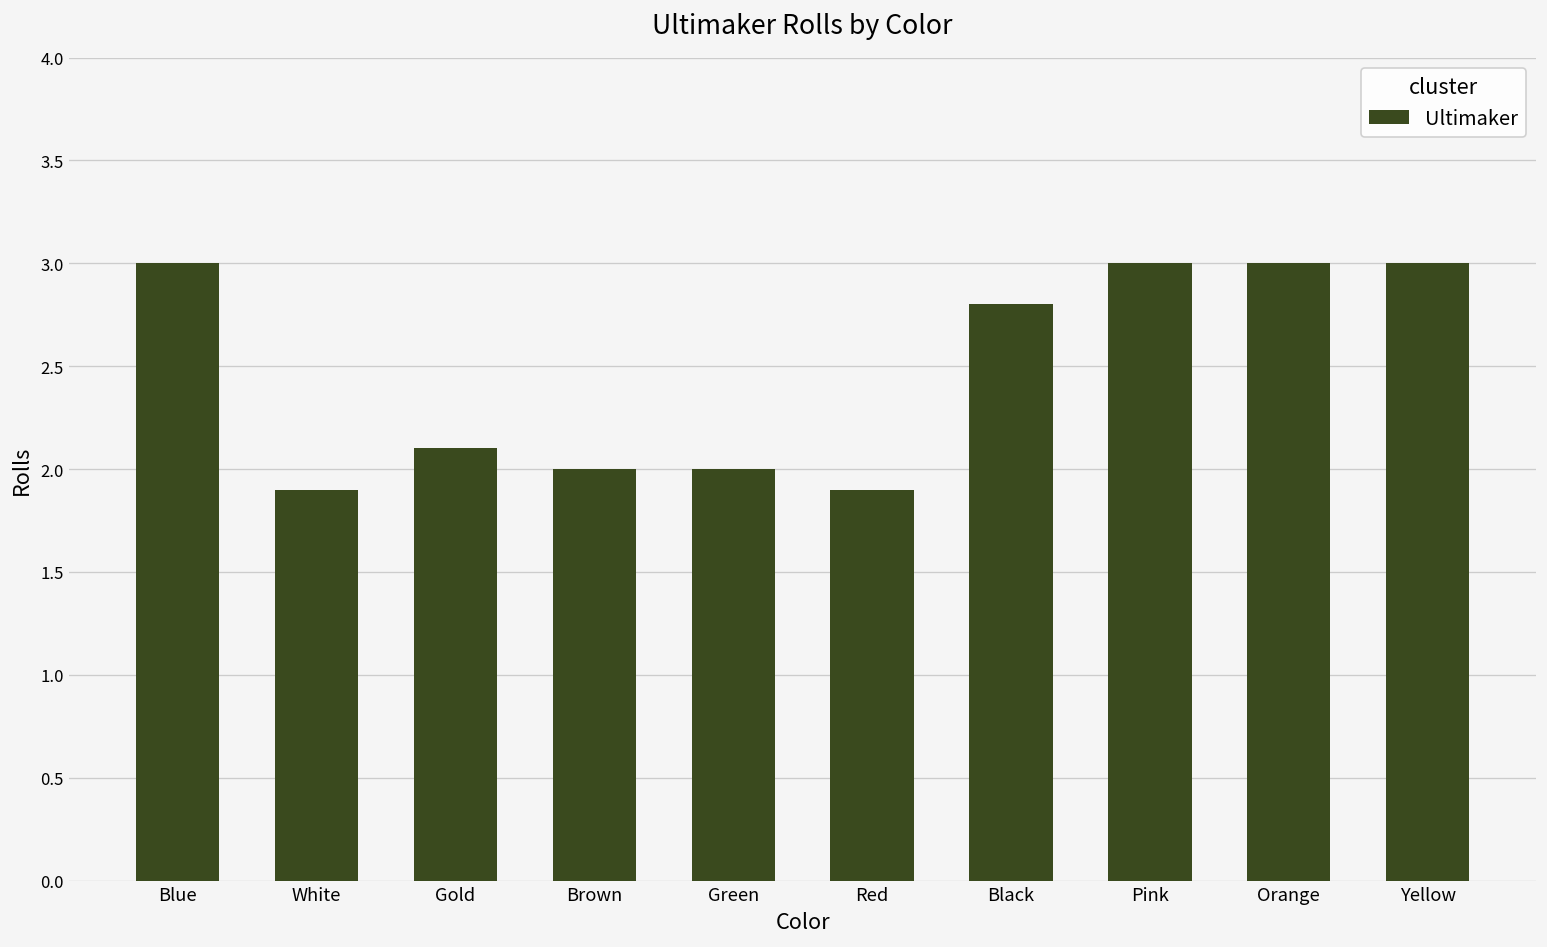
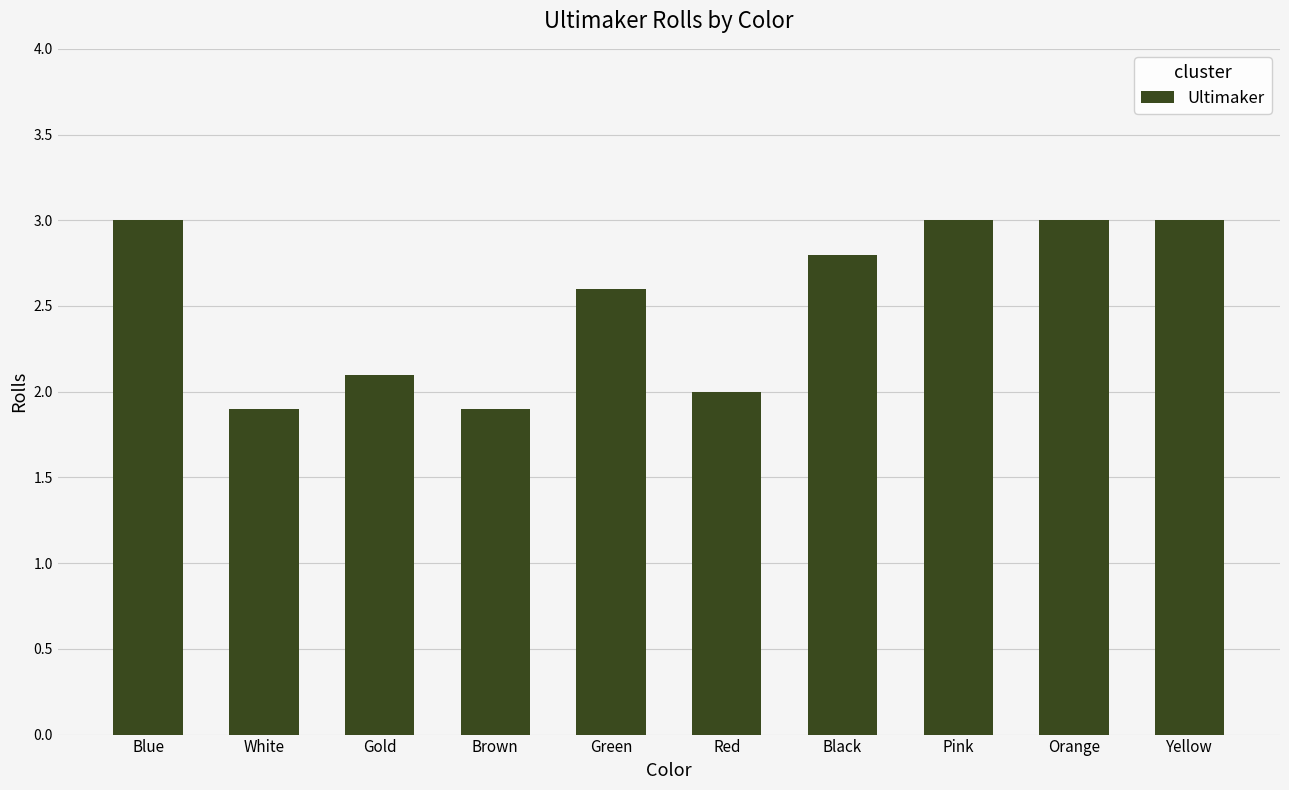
Brown: 2.0 -> 1.9
Green: 2.0 -> 2.6
Red: 1.9 -> 2.0
